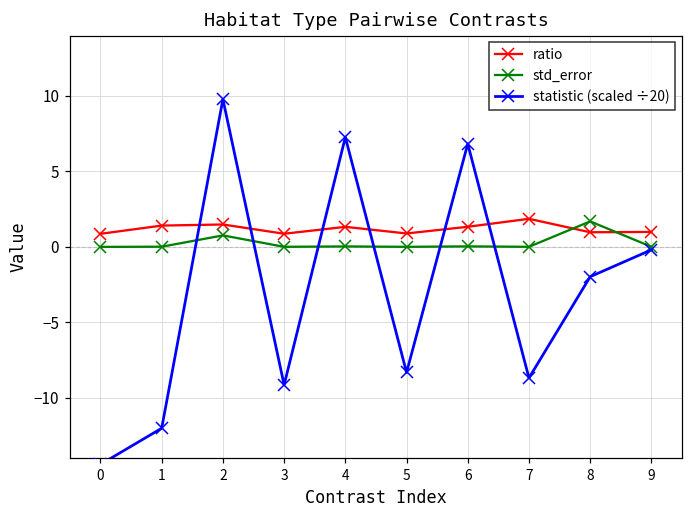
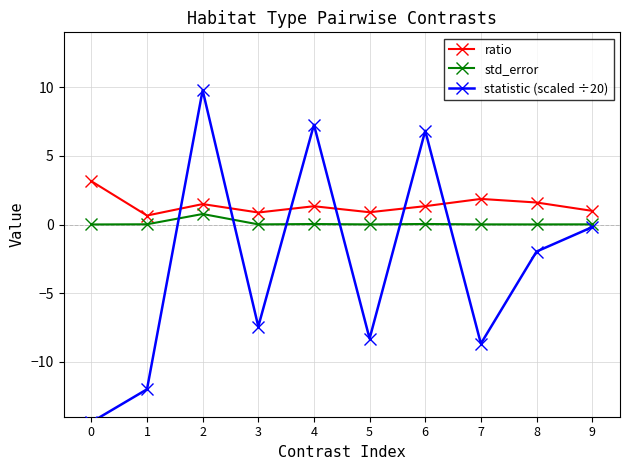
ratio, 0: 0.9 -> 3.2
ratio, 1: 1.4 -> 0.7
statistic (scaled ÷20), 3: -9.1 -> -7.4
ratio, 8: 1.0 -> 1.6
std_error, 8: 1.7 -> 0.0
